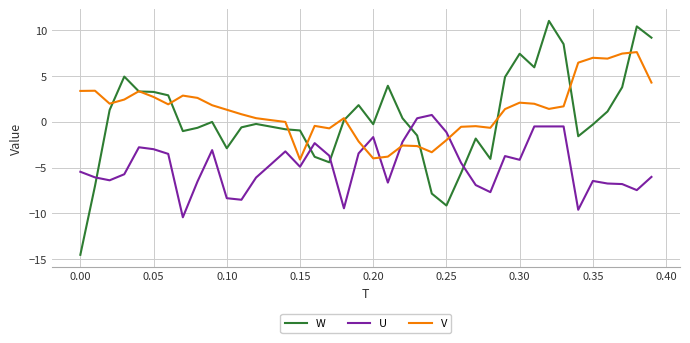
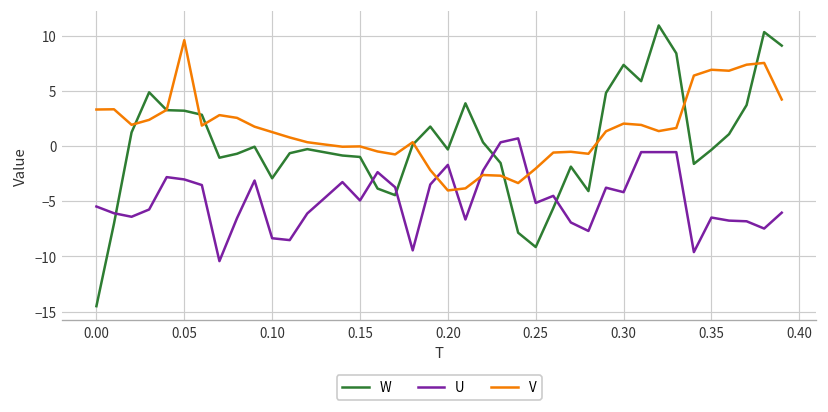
V, 0.05: 3 -> 10
V, 0.15: -4 -> 0
U, 0.25: -1 -> -5
